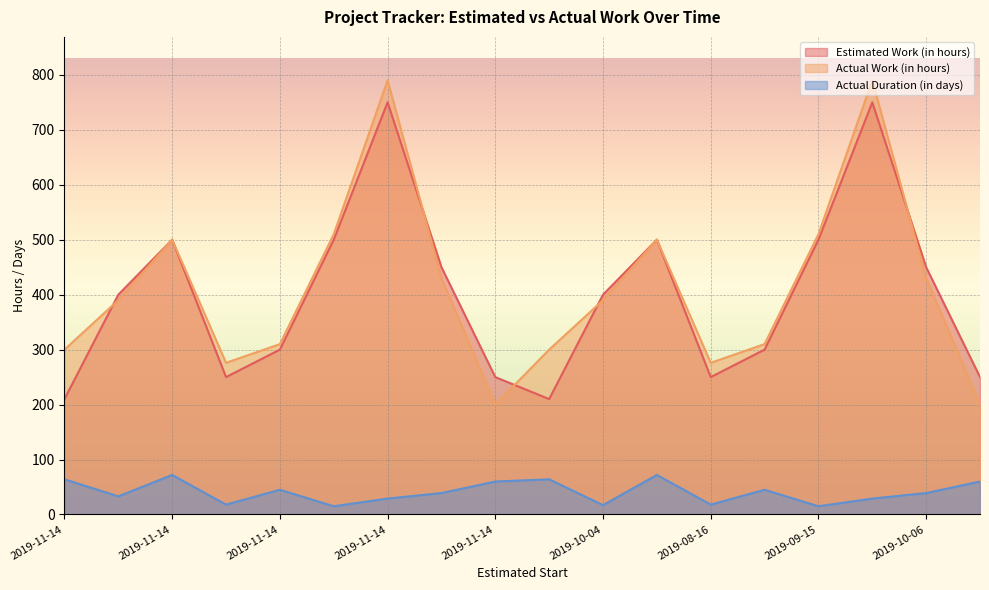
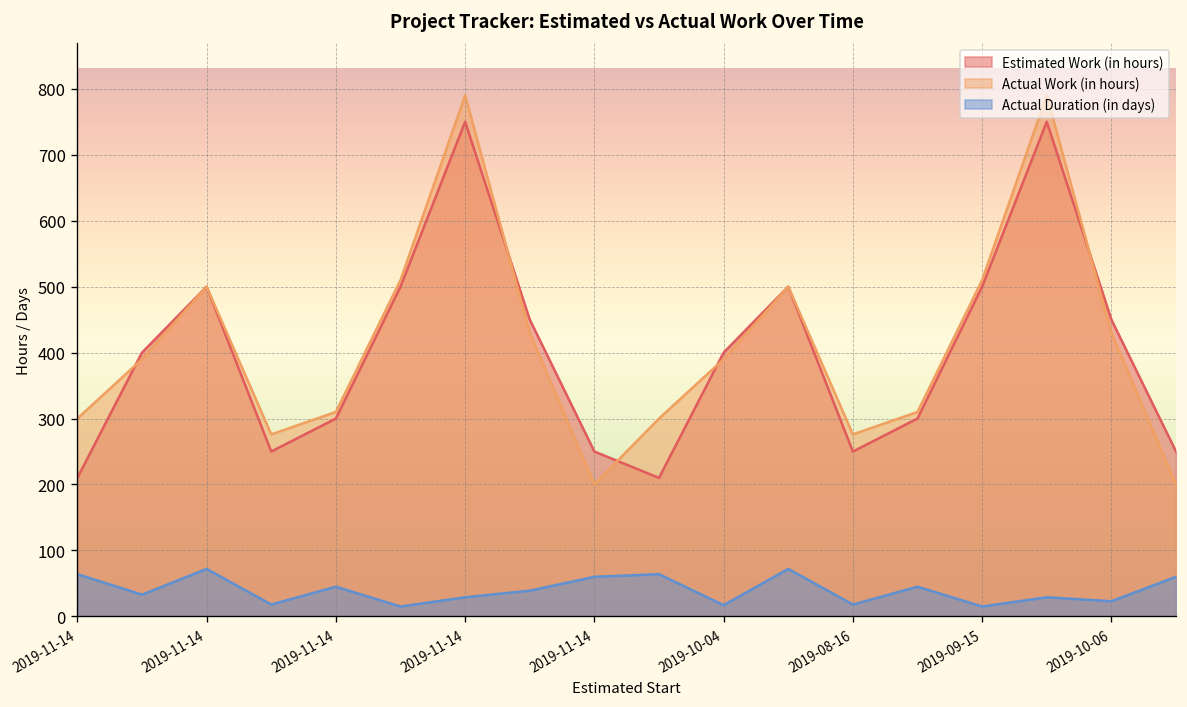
Actual Duration (in days), 2019-10-06: 40 -> 20
